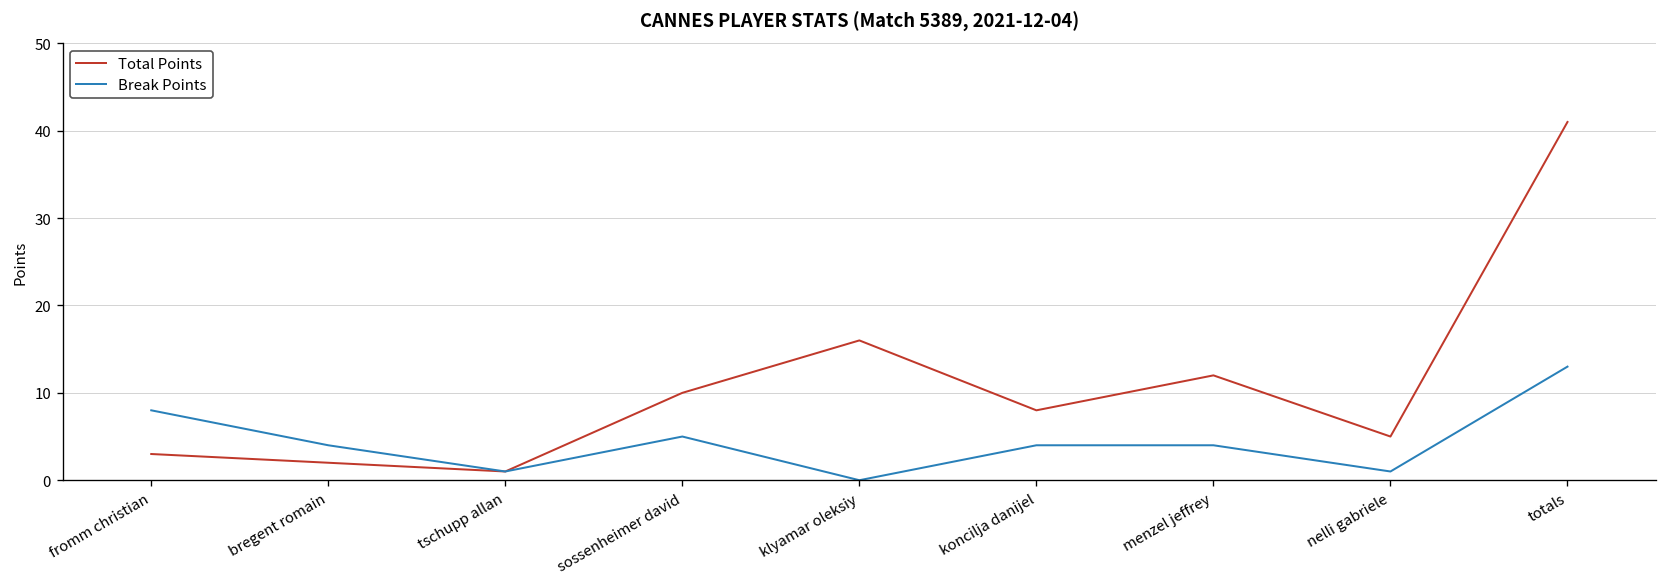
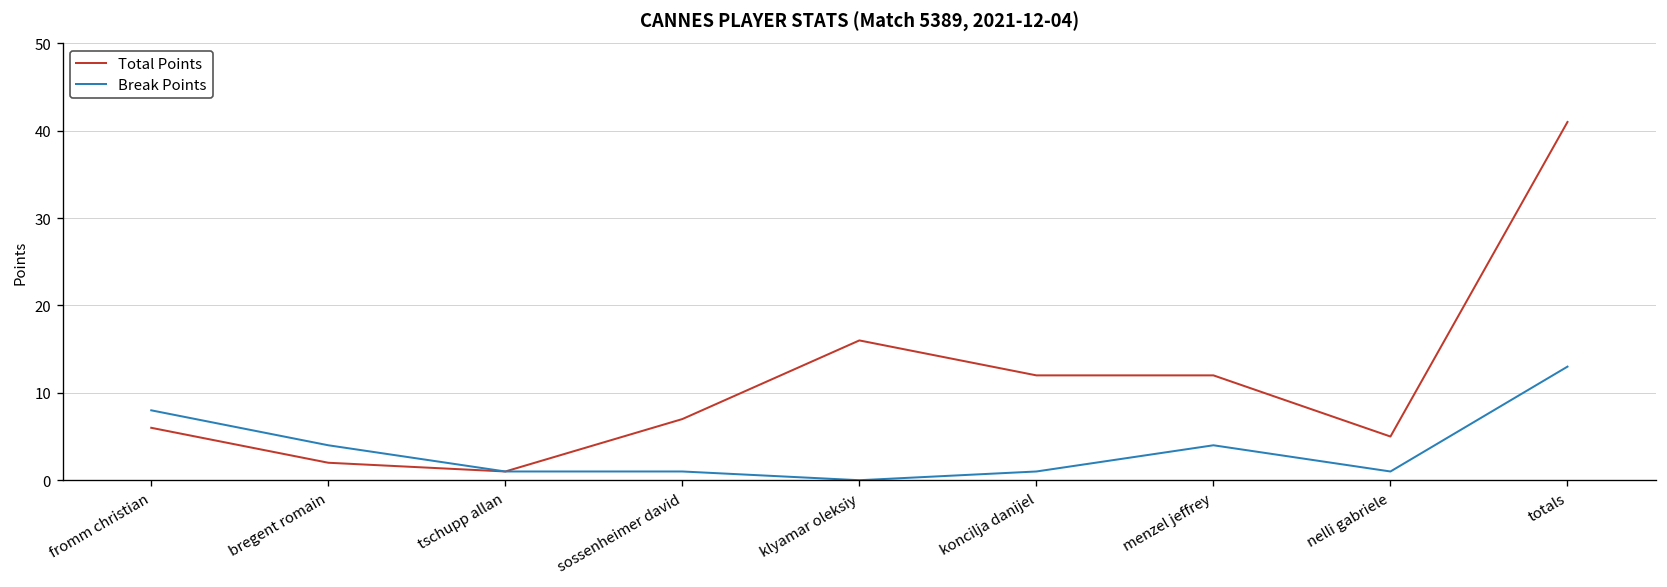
Total Points, fromm christian: 3 -> 6
Total Points, sossenheimer david: 10 -> 7
Break Points, sossenheimer david: 5 -> 1
Total Points, koncilja danijel: 8 -> 12
Break Points, koncilja danijel: 4 -> 1
